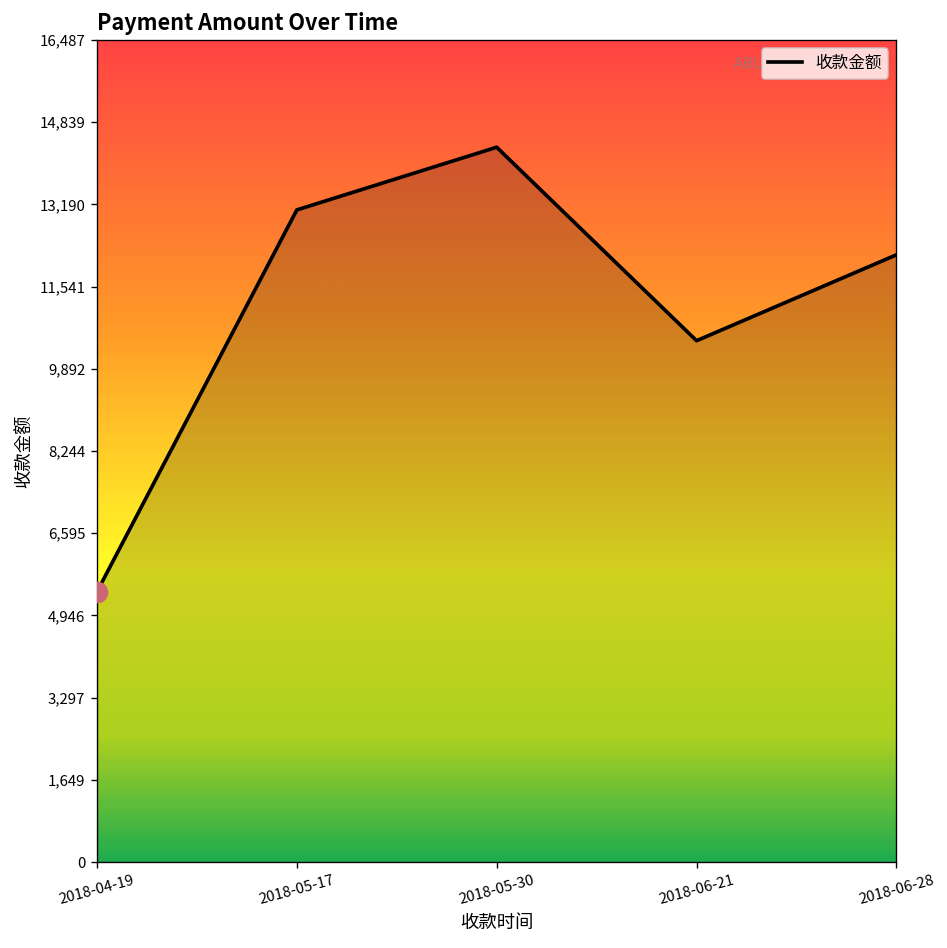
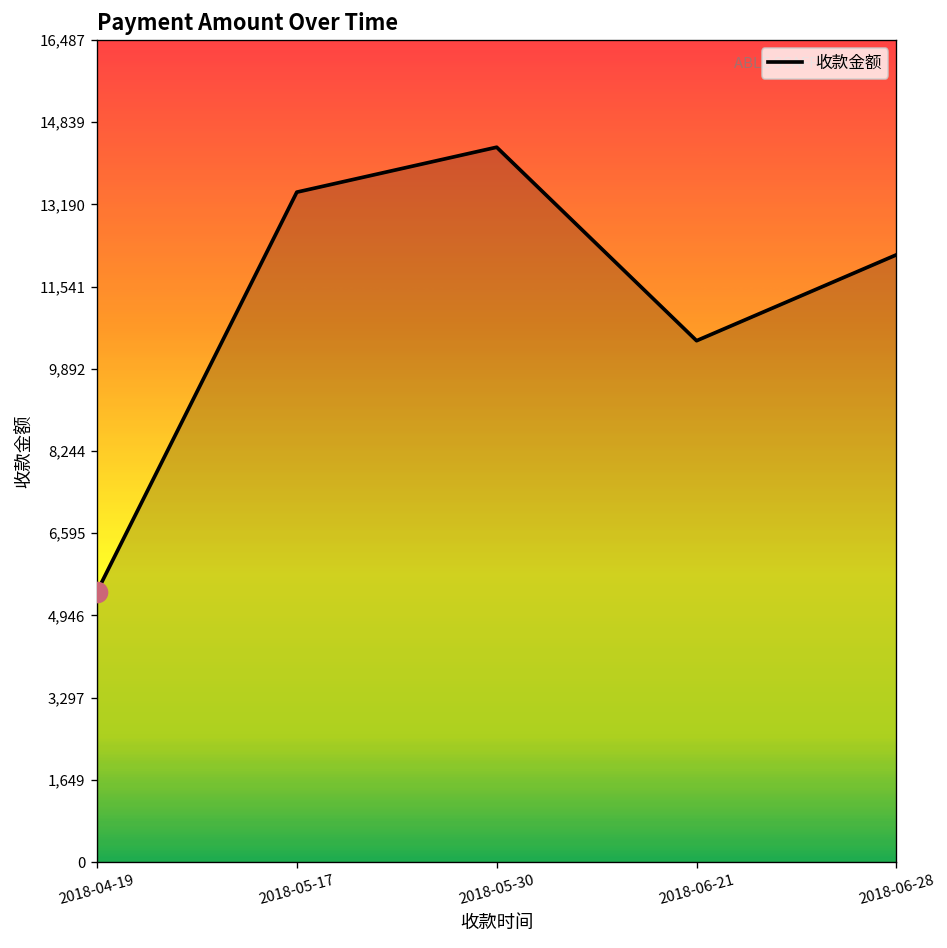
收款金额, 2018-05-17: 13,100 -> 13,400
